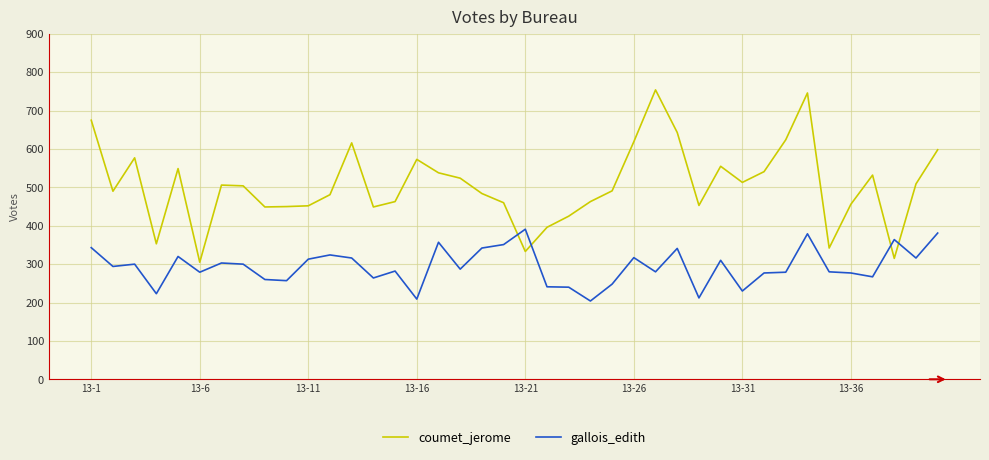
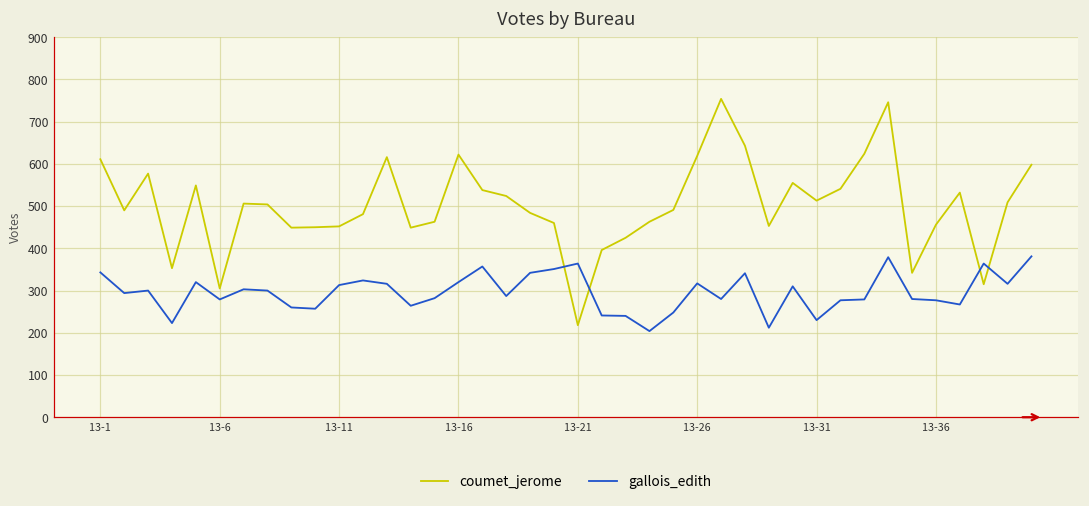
coumet_jerome, 13-1: 680 -> 610
coumet_jerome, 13-16: 570 -> 620
gallois_edith, 13-16: 210 -> 320
coumet_jerome, 13-21: 330 -> 220
gallois_edith, 13-21: 390 -> 360
